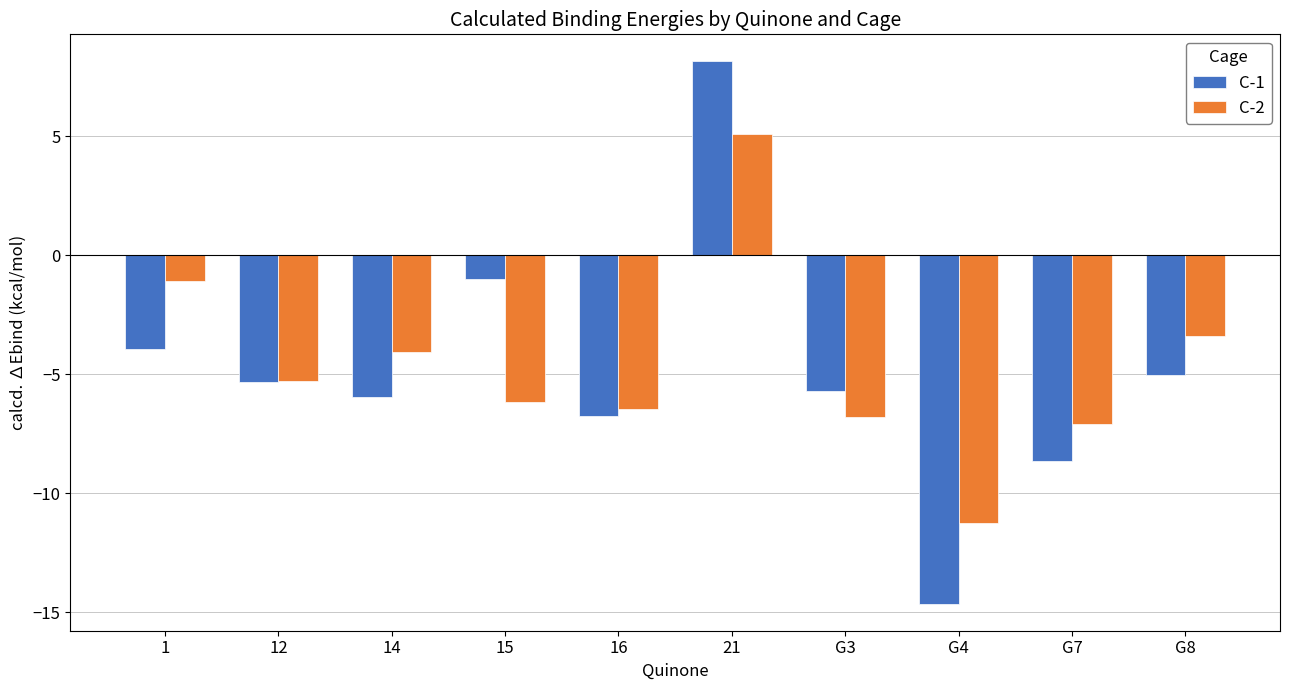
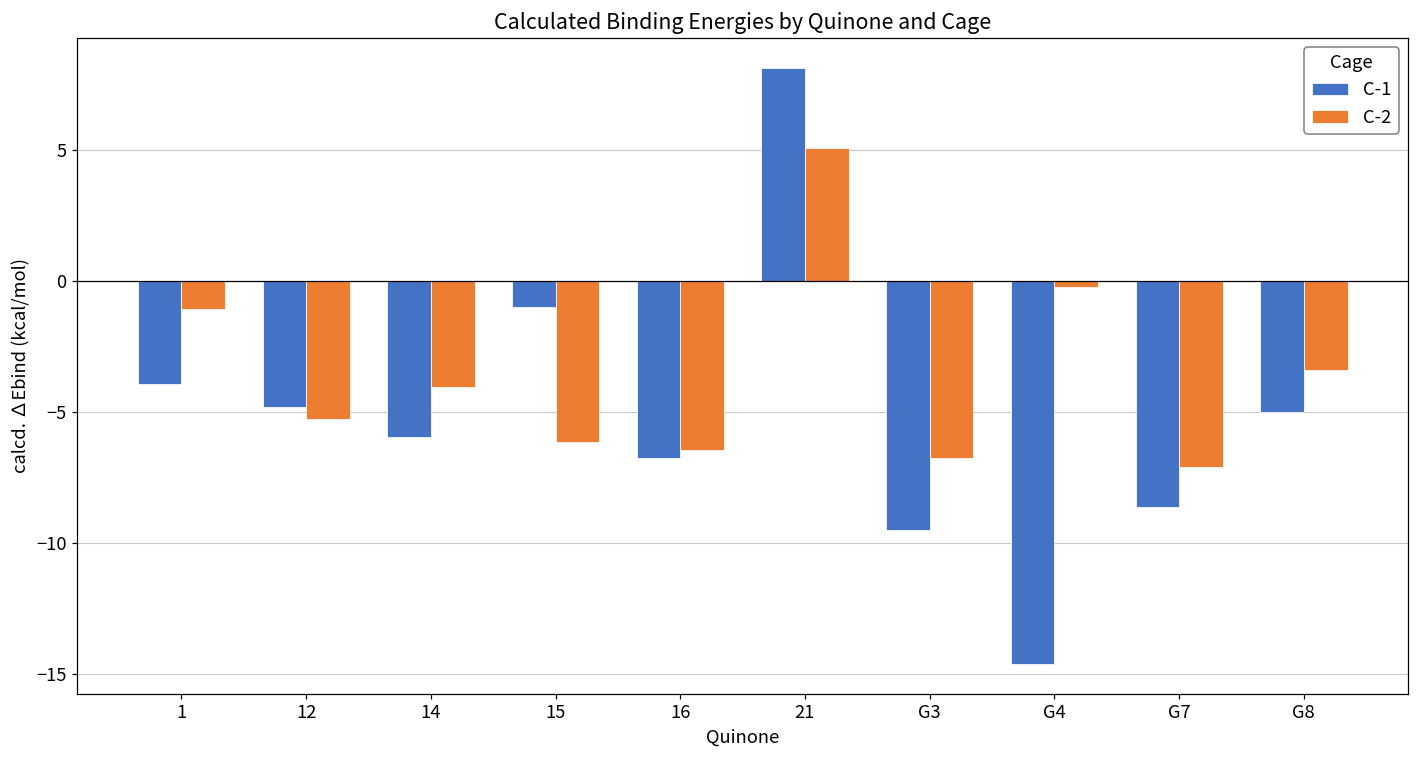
C-1, 12: -5.3 -> -4.8
C-1, G3: -5.7 -> -9.5
C-2, G4: -11.2 -> -0.2
